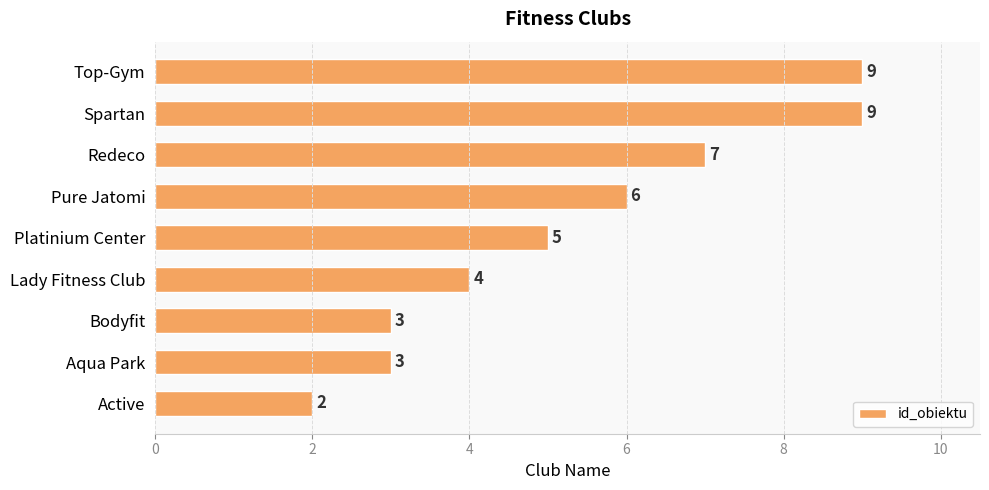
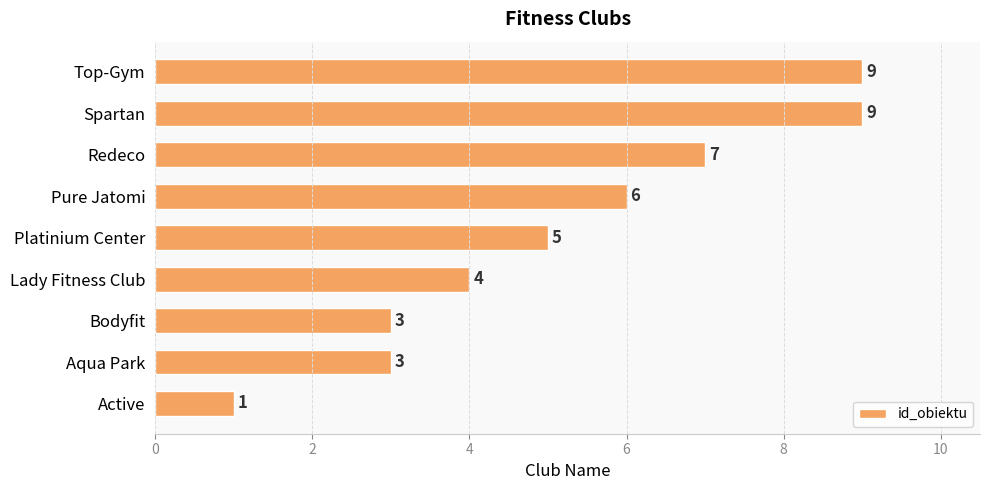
Active: 2 -> 1
